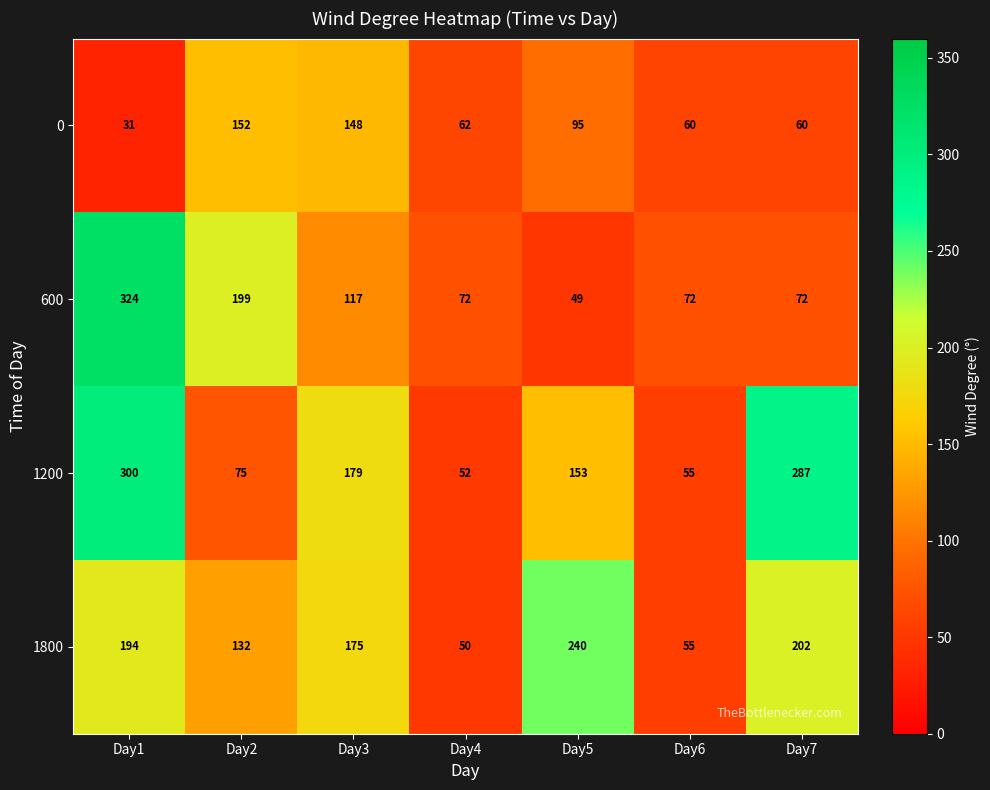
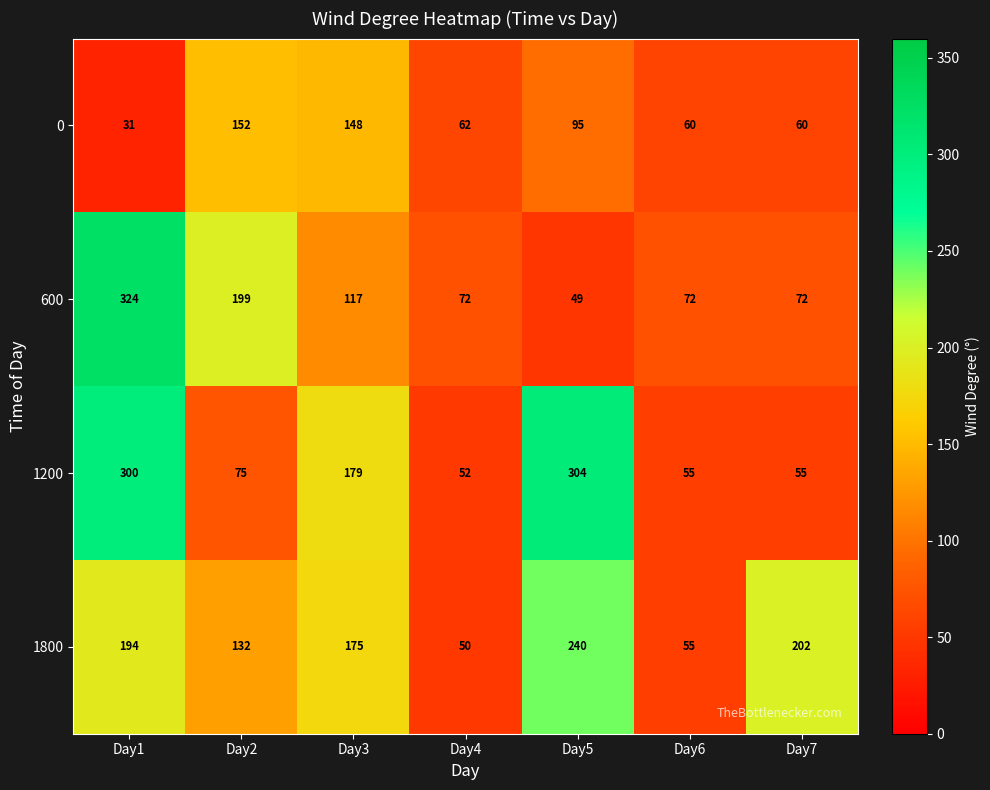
1200, Day5: 153 -> 304
1200, Day7: 287 -> 55
